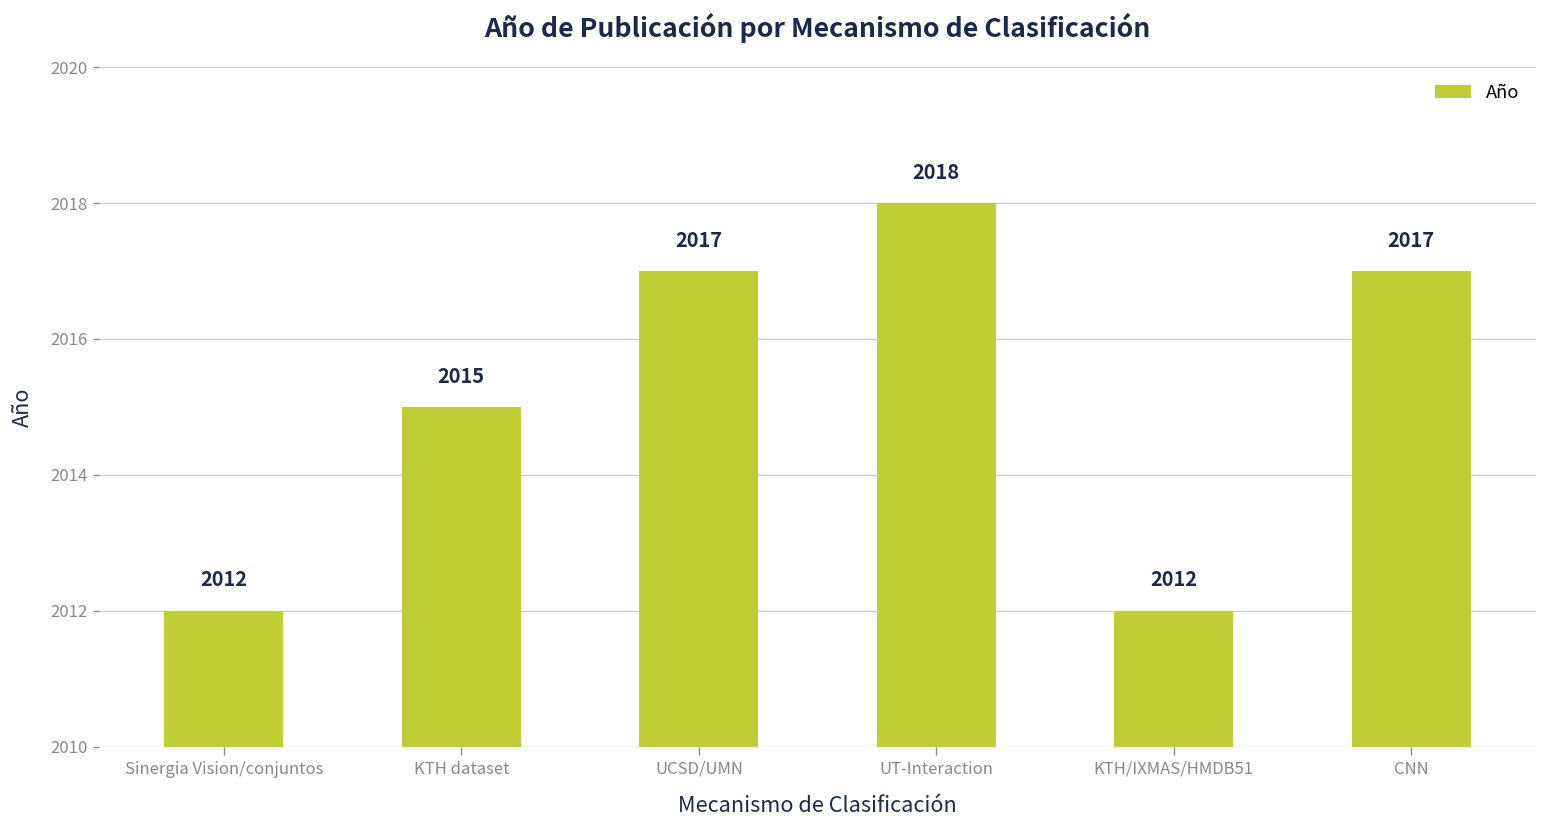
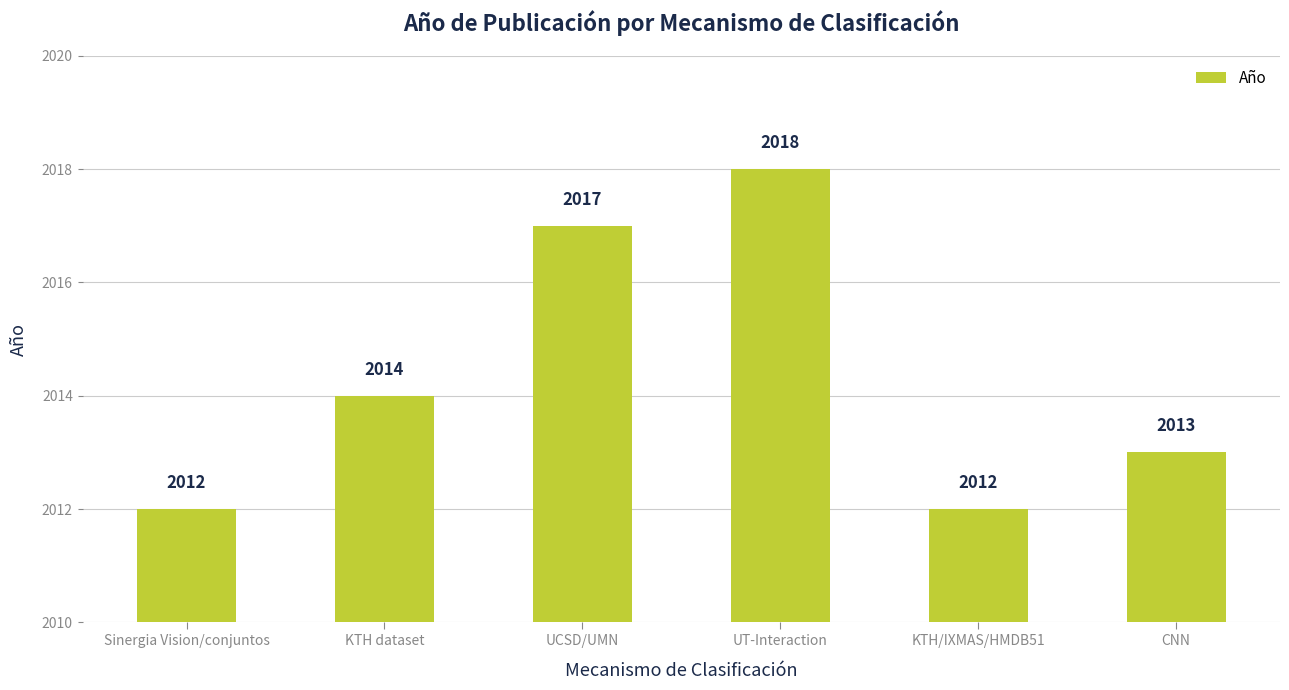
KTH dataset: 2015 -> 2014
CNN: 2017 -> 2013
